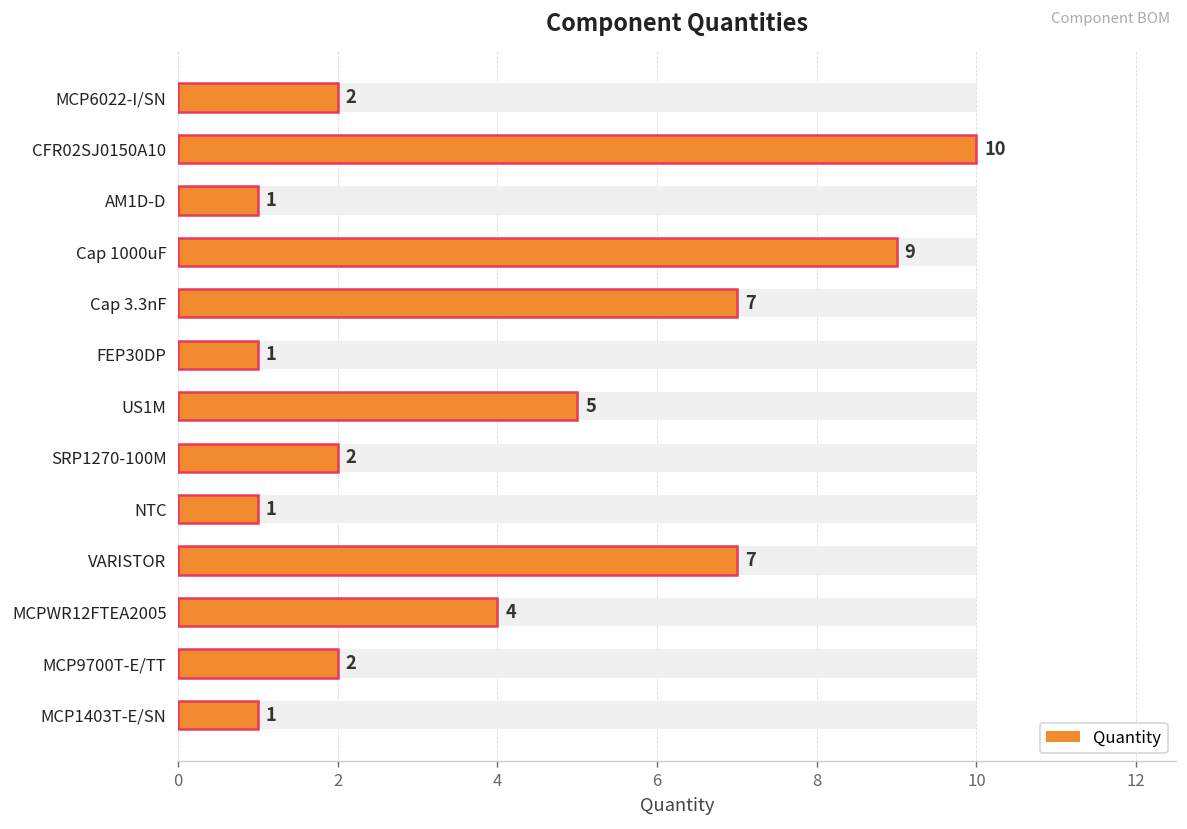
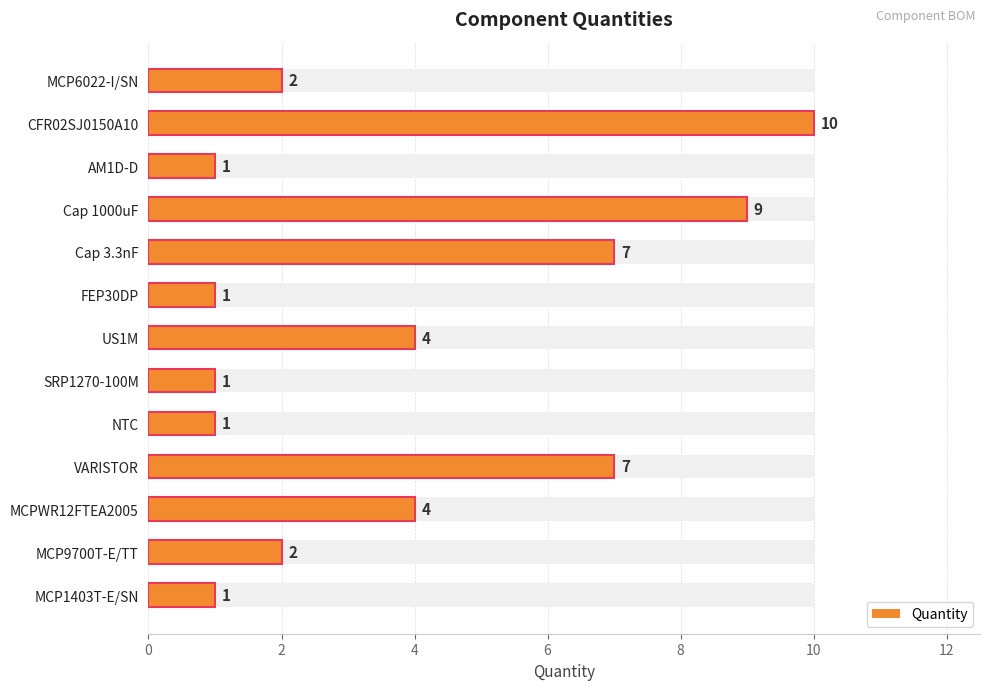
Quantity, US1M: 5 -> 4
Quantity, SRP1270-100M: 2 -> 1
